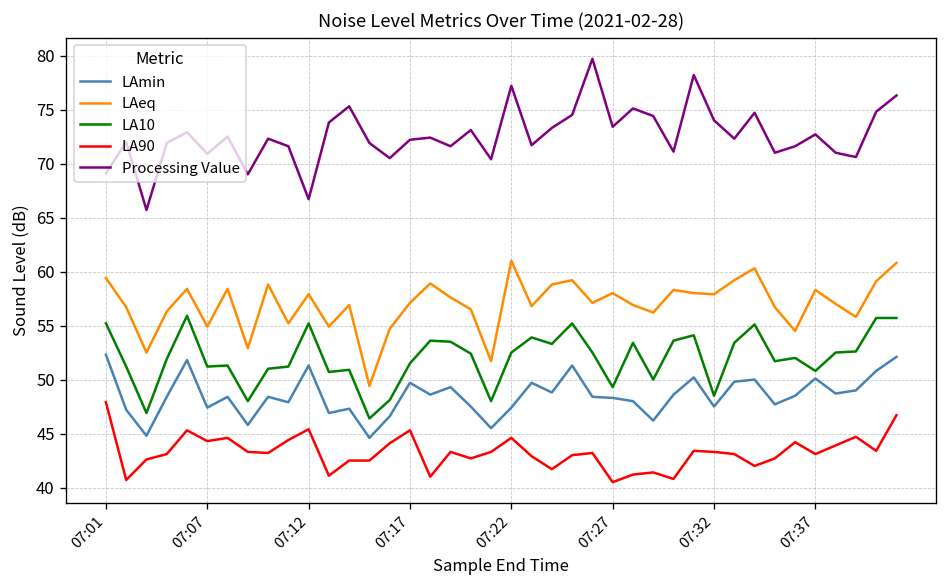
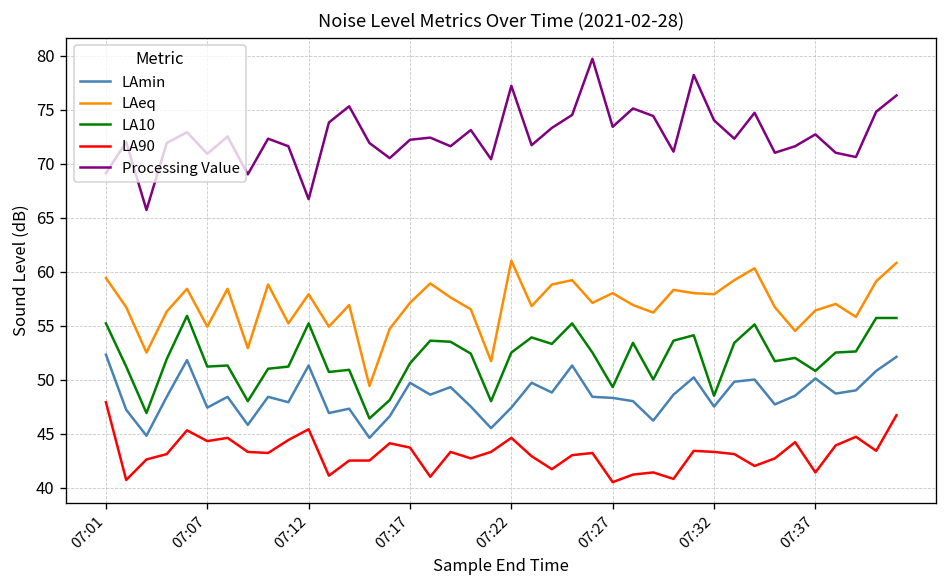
LA90, 07:17: 45 -> 44
LAeq, 07:37: 58 -> 56
LA90, 07:37: 43 -> 41
